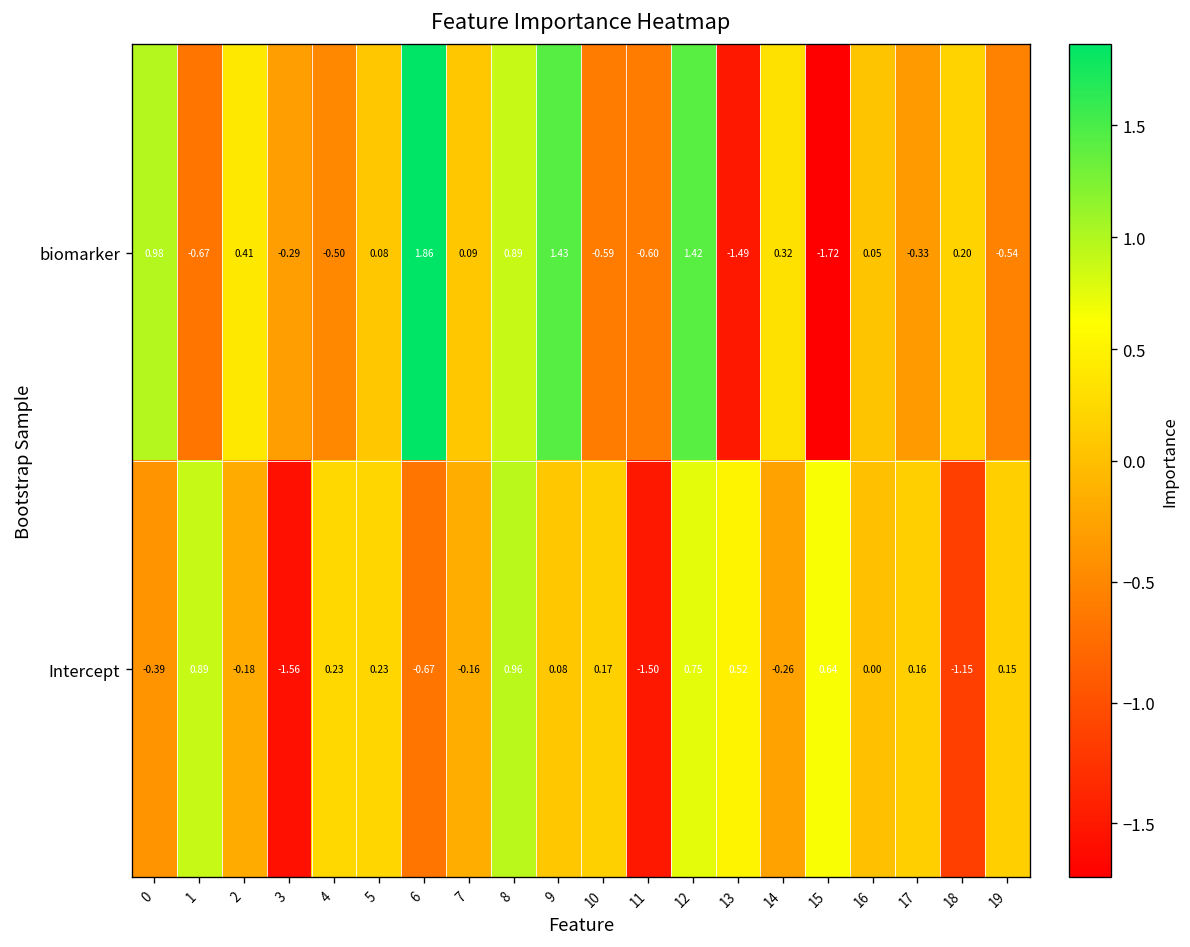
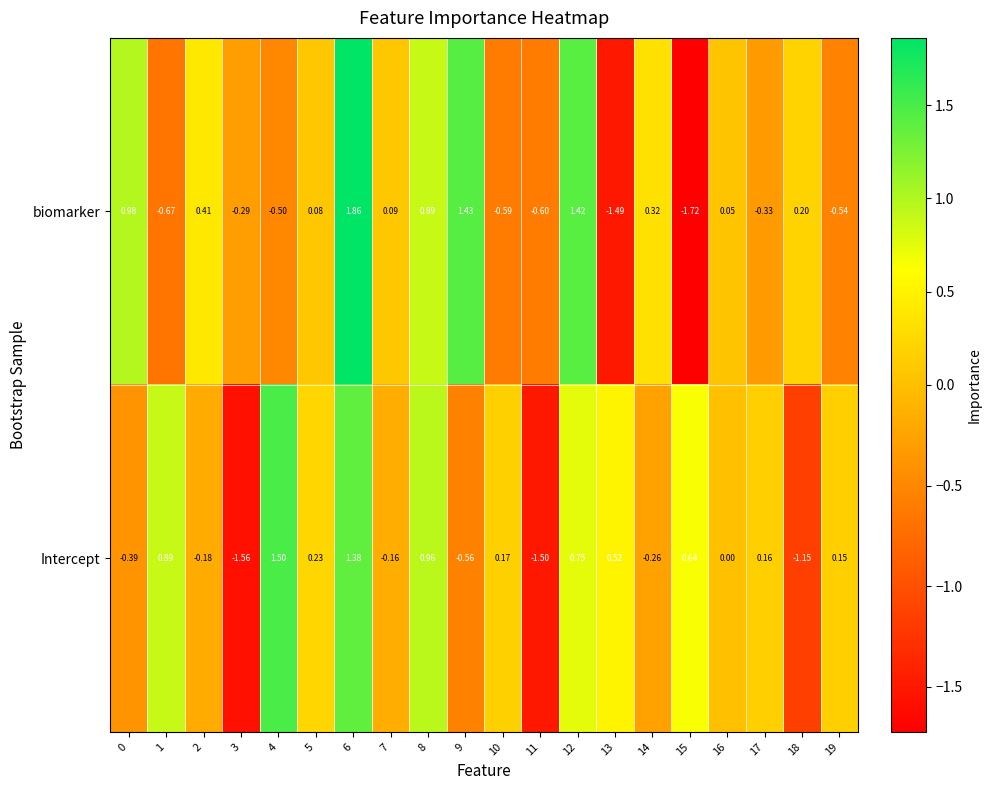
Intercept, 4: 0.23 -> 1.50
Intercept, 6: -0.67 -> 1.38
Intercept, 9: 0.08 -> -0.56
